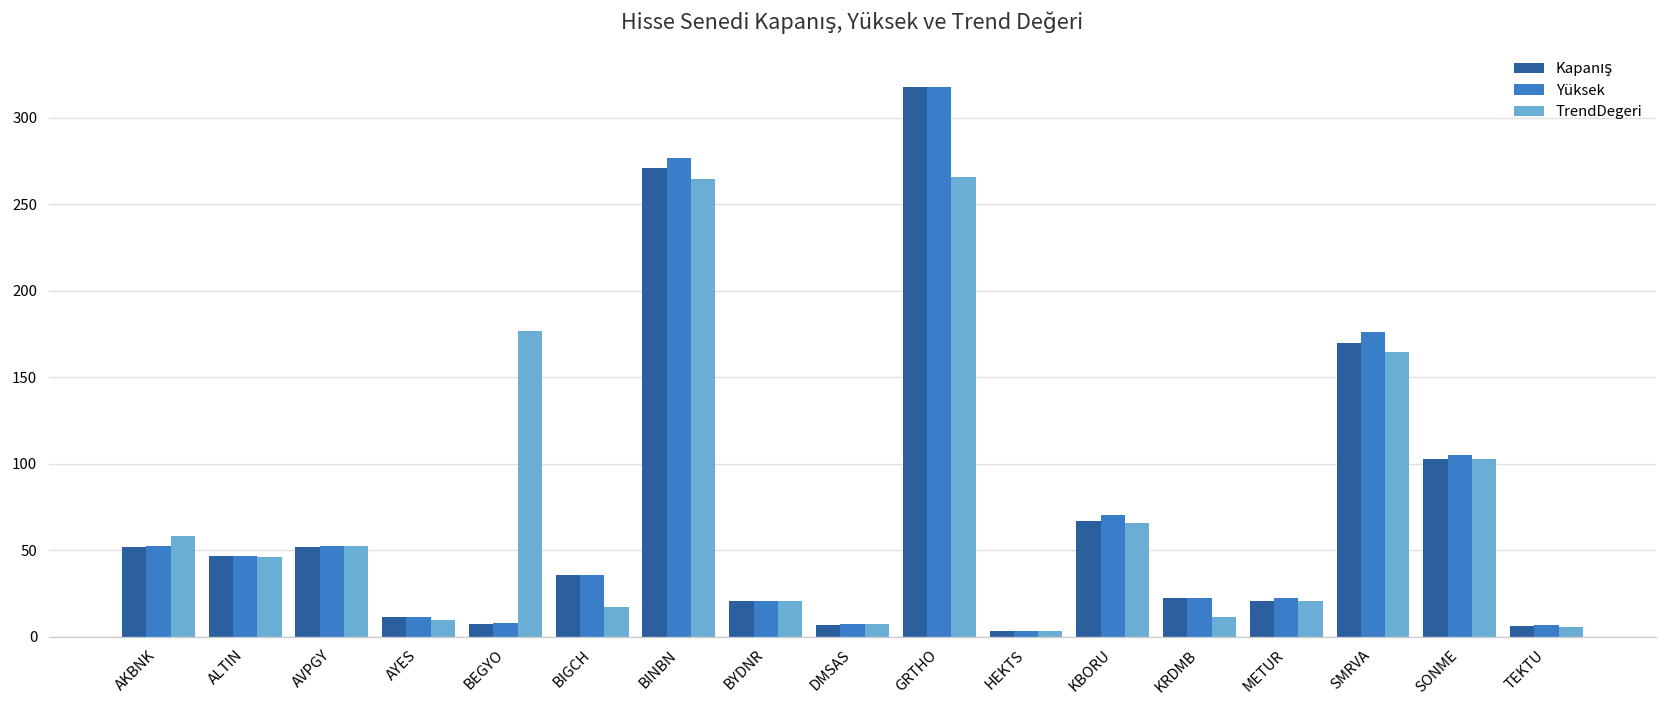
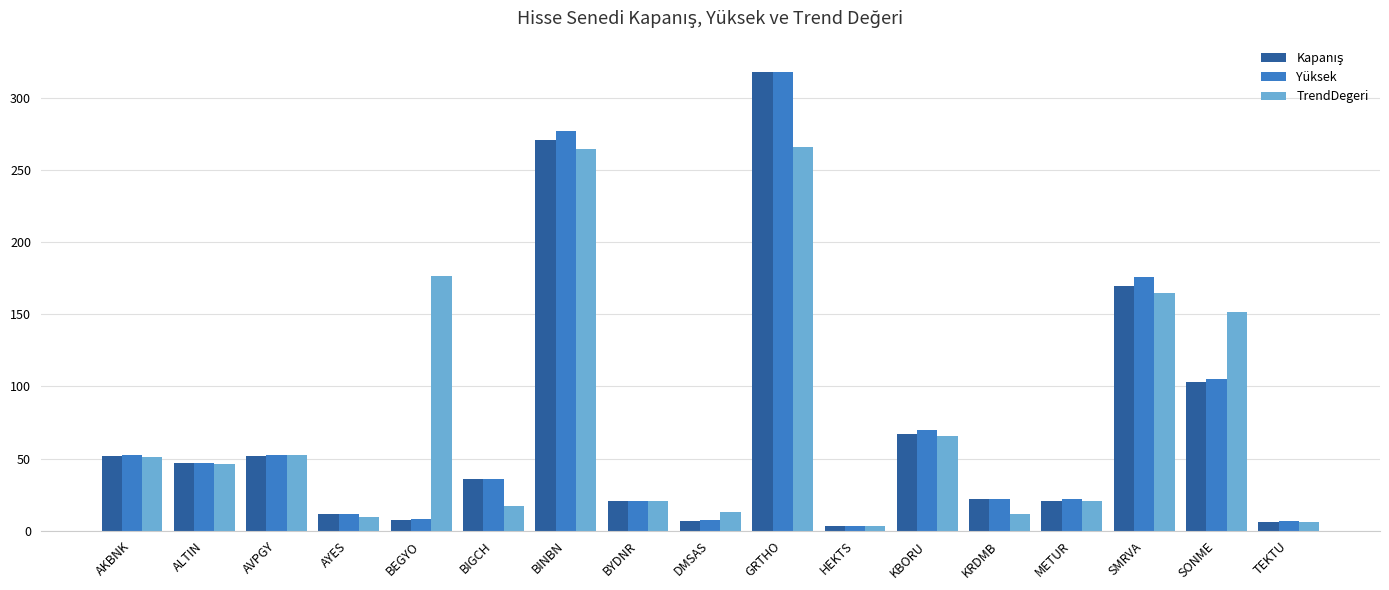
TrendDegeri, AKBNK: 58 -> 51
TrendDegeri, DMSAS: 7 -> 13
TrendDegeri, SONME: 103 -> 151
